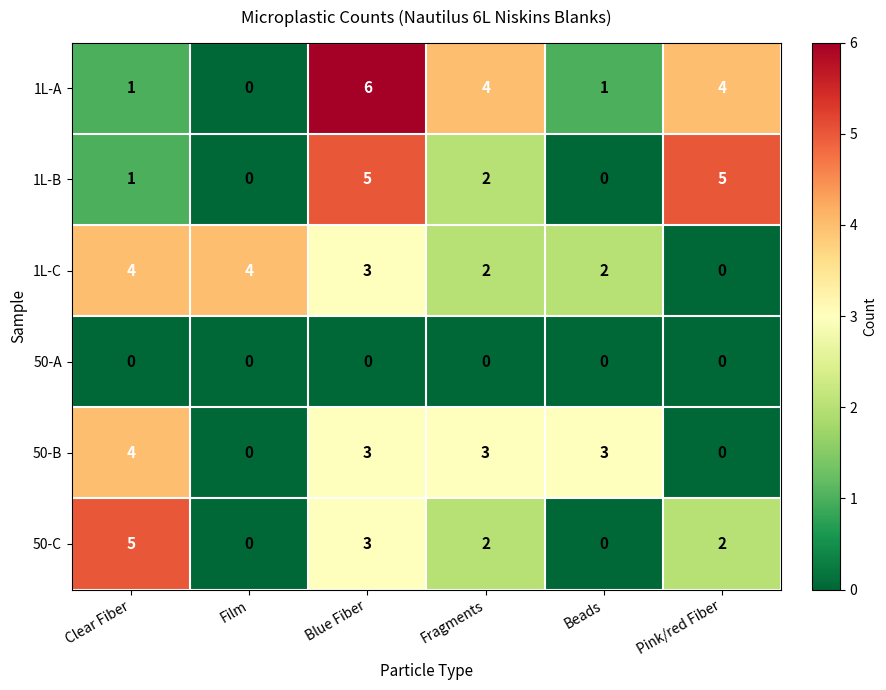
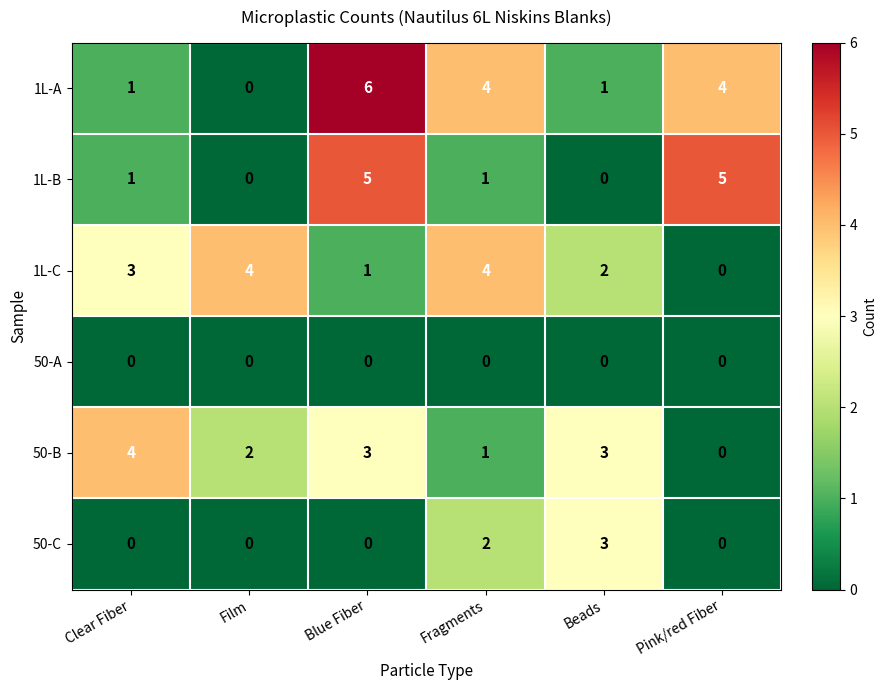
1L-B, Fragments: 2 -> 1
1L-C, Clear Fiber: 4 -> 3
1L-C, Blue Fiber: 3 -> 1
1L-C, Fragments: 2 -> 4
50-B, Film: 0 -> 2
50-B, Fragments: 3 -> 1
50-C, Clear Fiber: 5 -> 0
50-C, Blue Fiber: 3 -> 0
50-C, Beads: 0 -> 3
50-C, Pink/red Fiber: 2 -> 0
